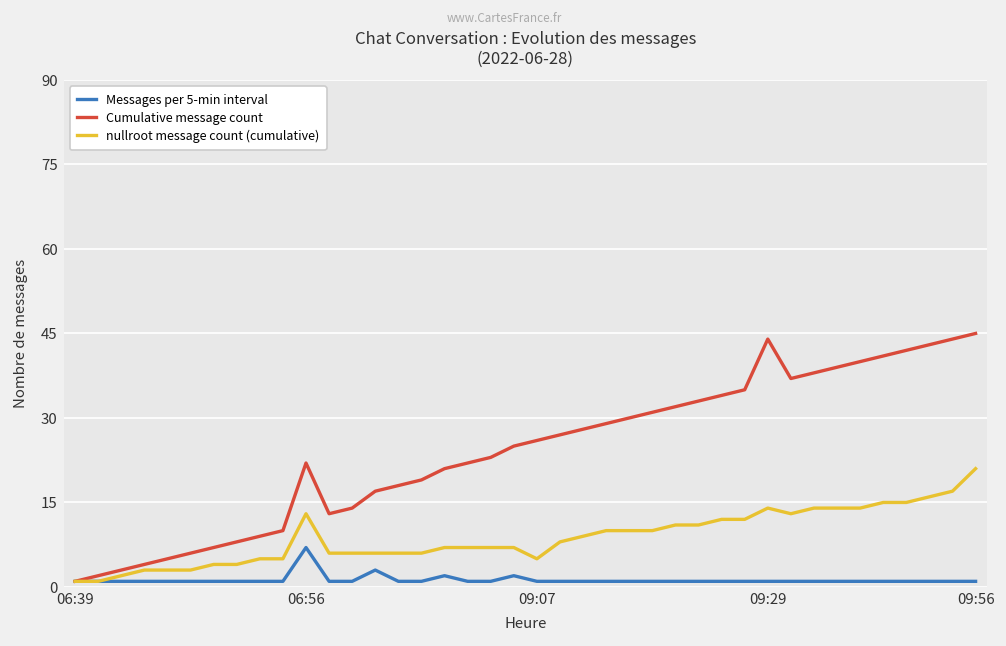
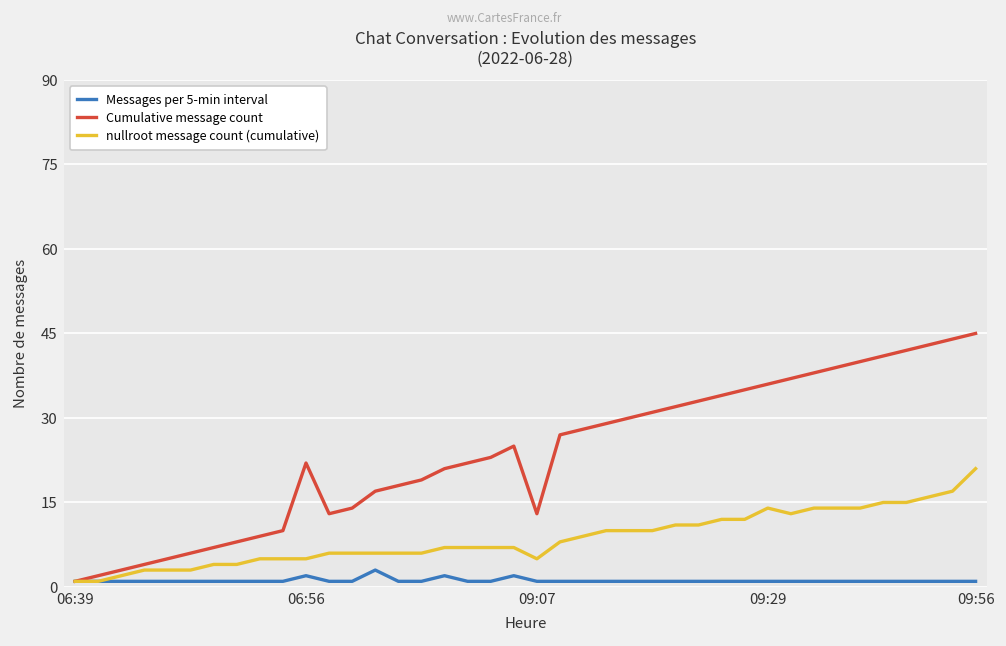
Messages per 5-min interval, 06:56: 7 -> 2
nullroot message count (cumulative), 06:56: 13 -> 5
Cumulative message count, 09:07: 26 -> 13
Cumulative message count, 09:29: 44 -> 36
